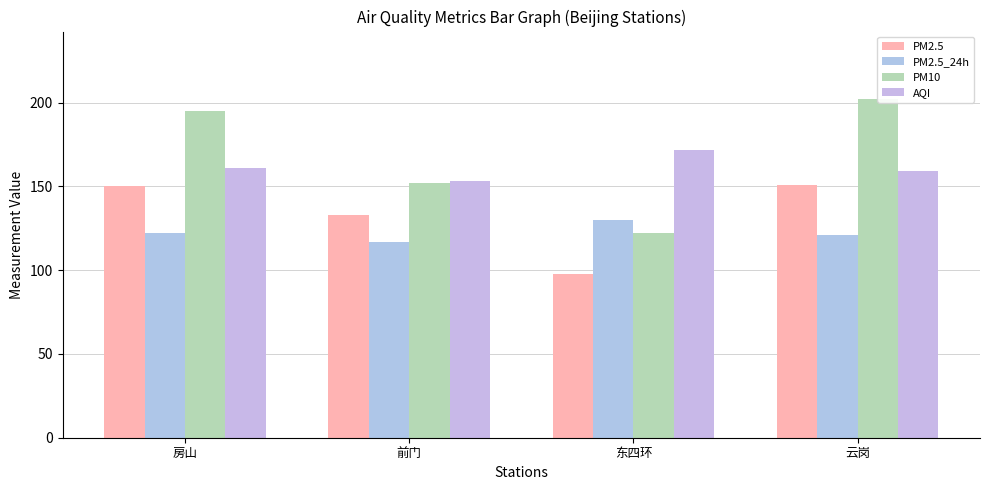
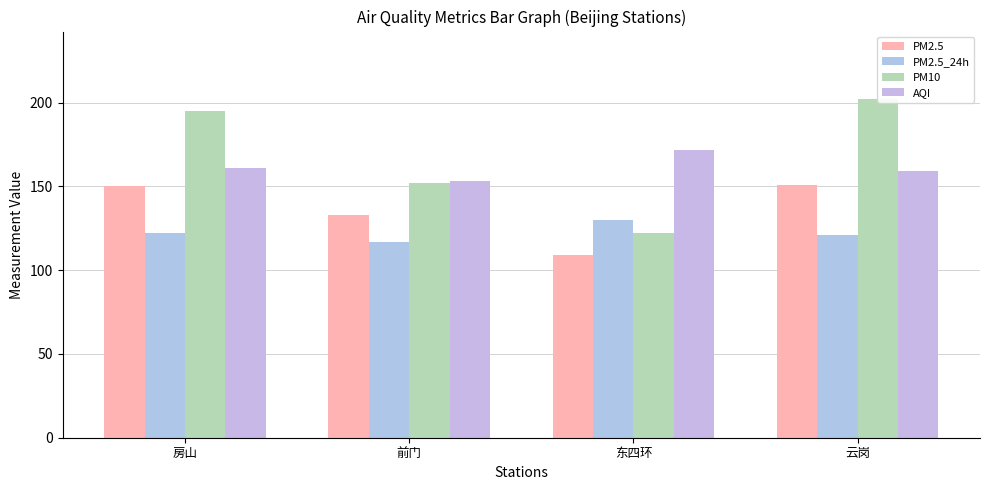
PM2.5, 东四环: 98 -> 109
